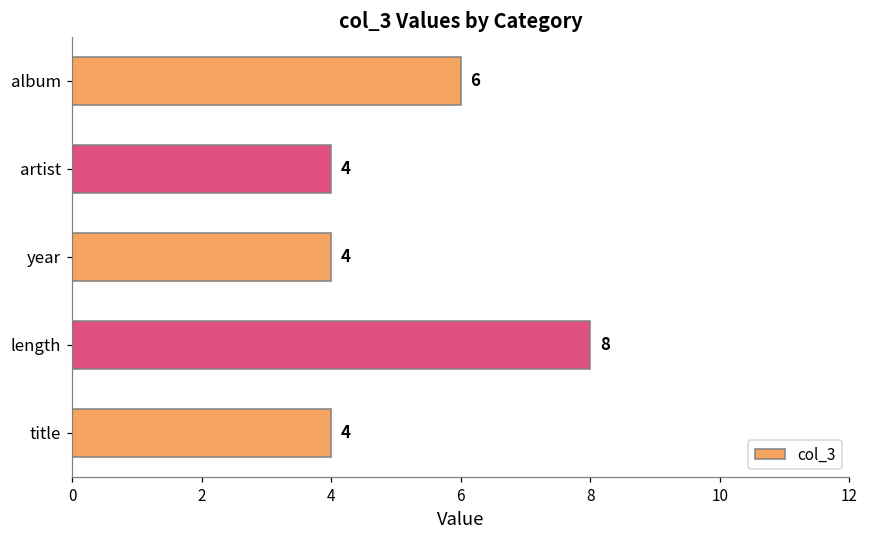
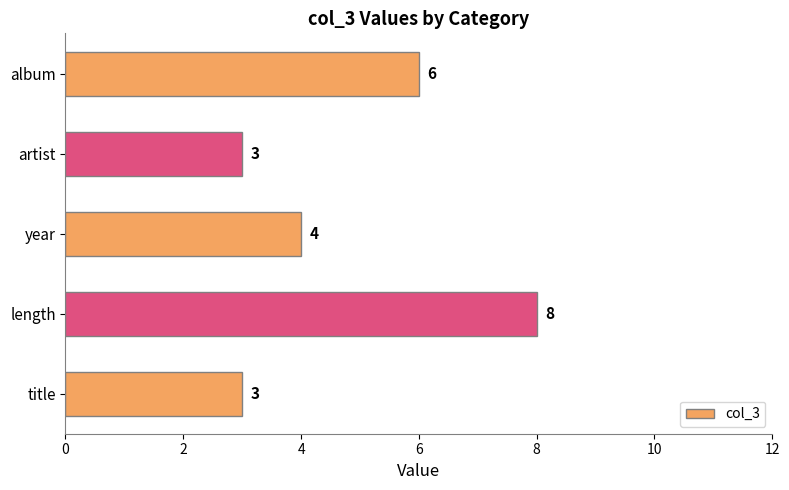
artist: 4 -> 3
title: 4 -> 3
